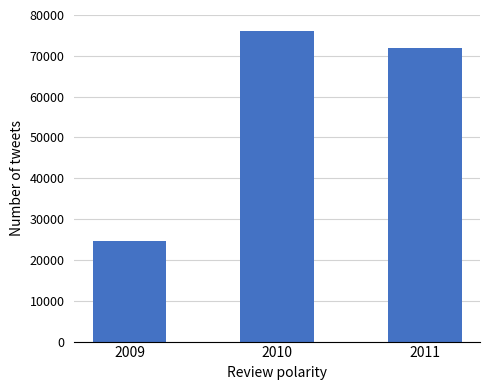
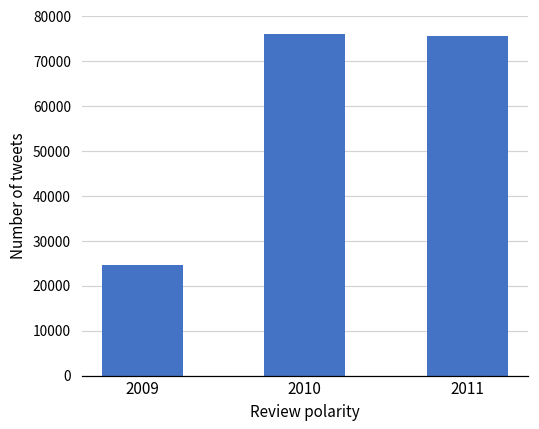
2011: 72000 -> 76000
